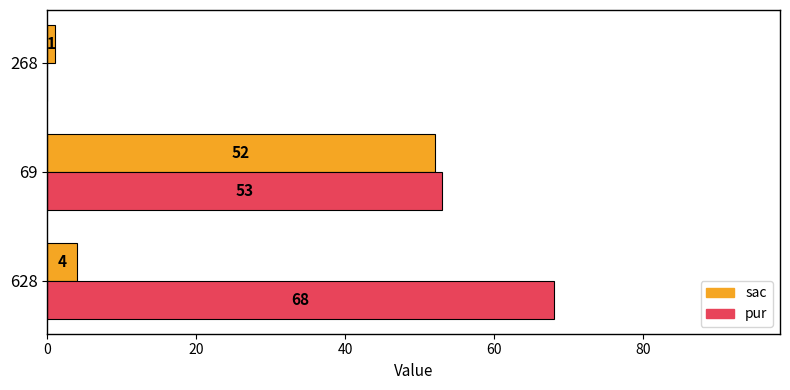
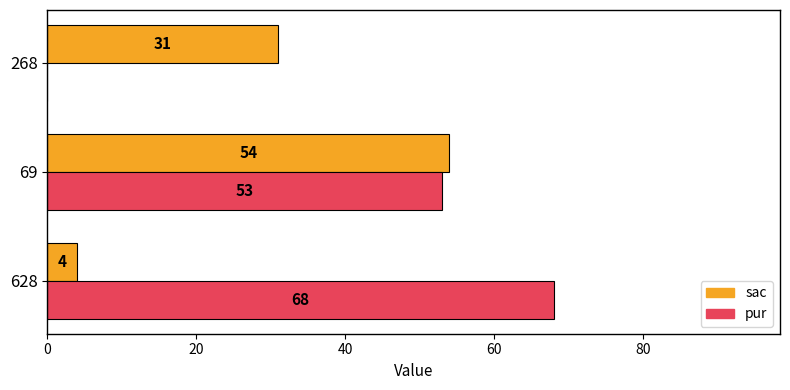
sac, 268: 1 -> 31
sac, 69: 52 -> 54
